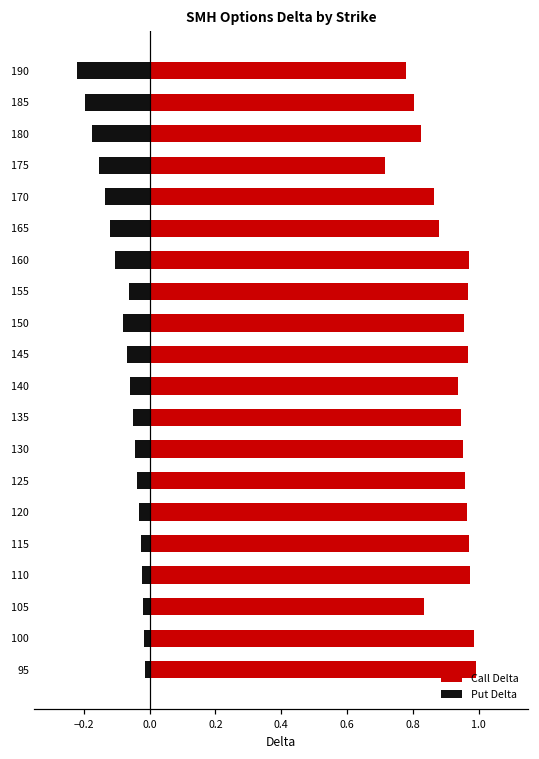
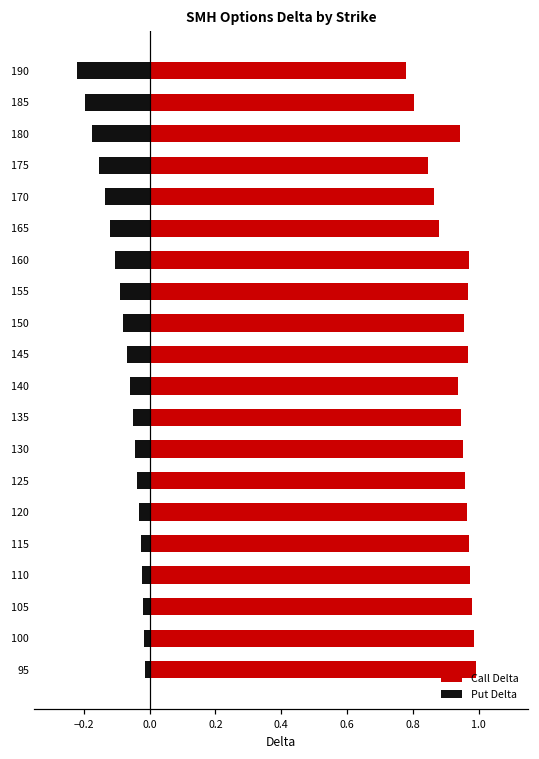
Call Delta, 180: 0.83 -> 0.94
Call Delta, 175: 0.72 -> 0.84
Put Delta, 155: -0.06 -> -0.09
Call Delta, 105: 0.83 -> 0.98
